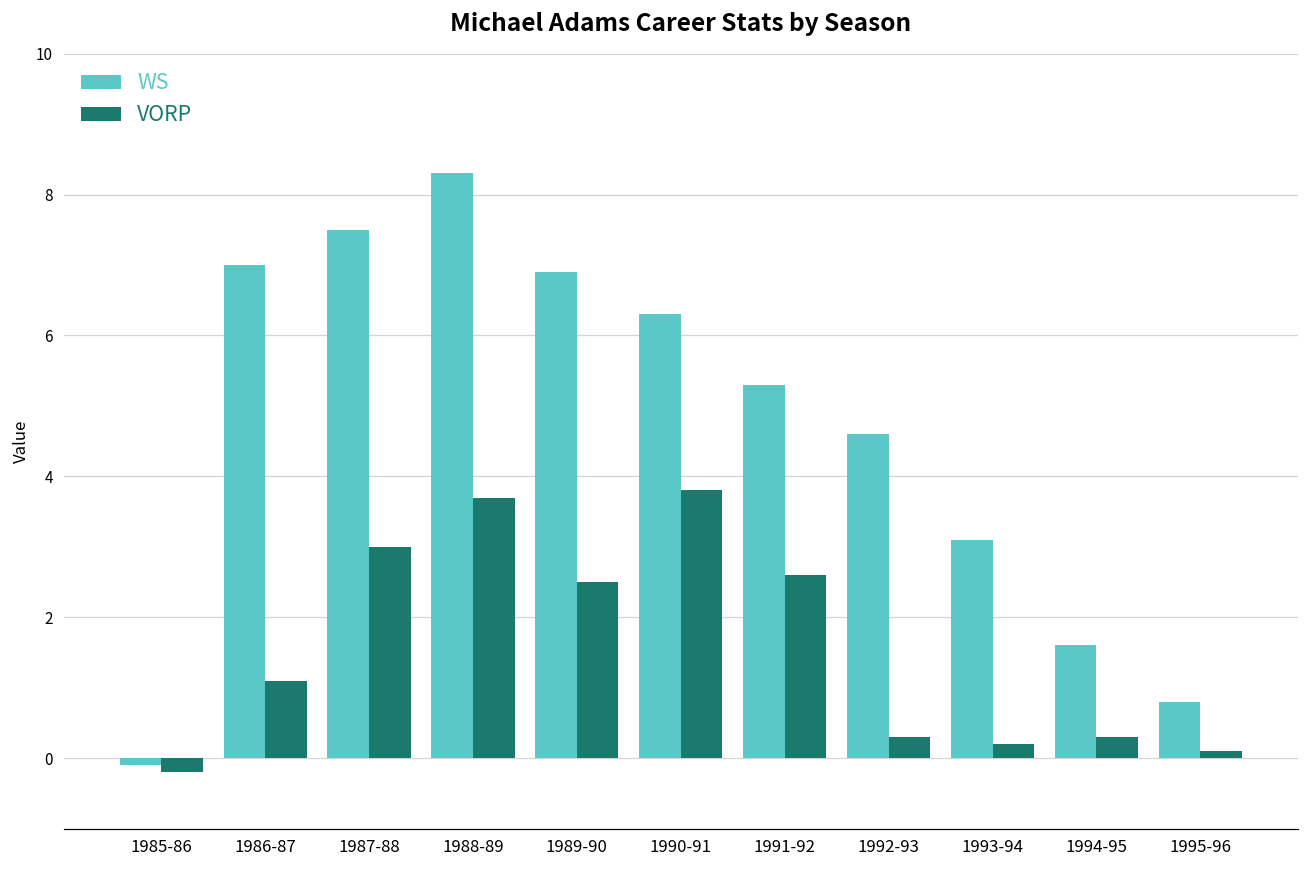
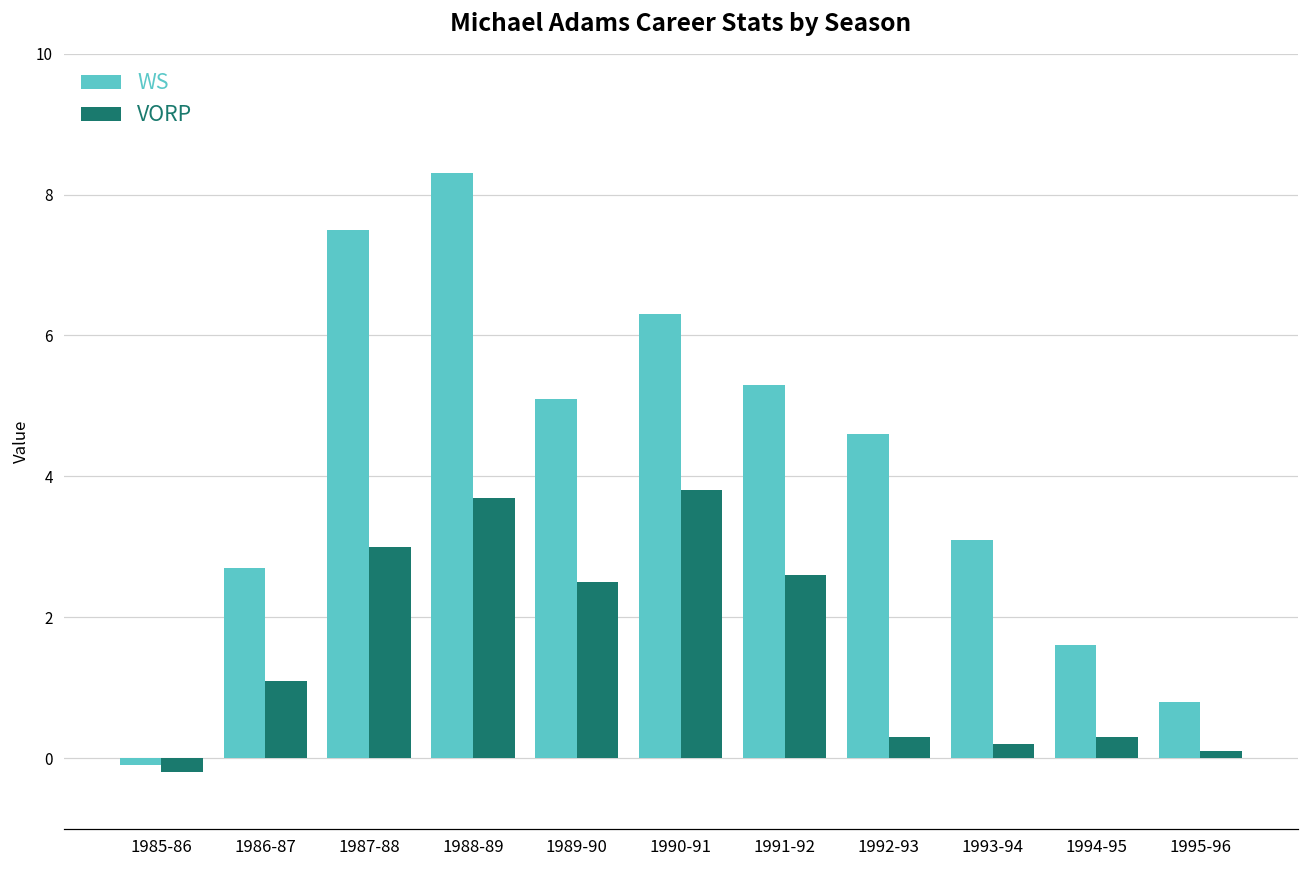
WS, 1986-87: 7.0 -> 2.7
WS, 1989-90: 6.9 -> 5.1
